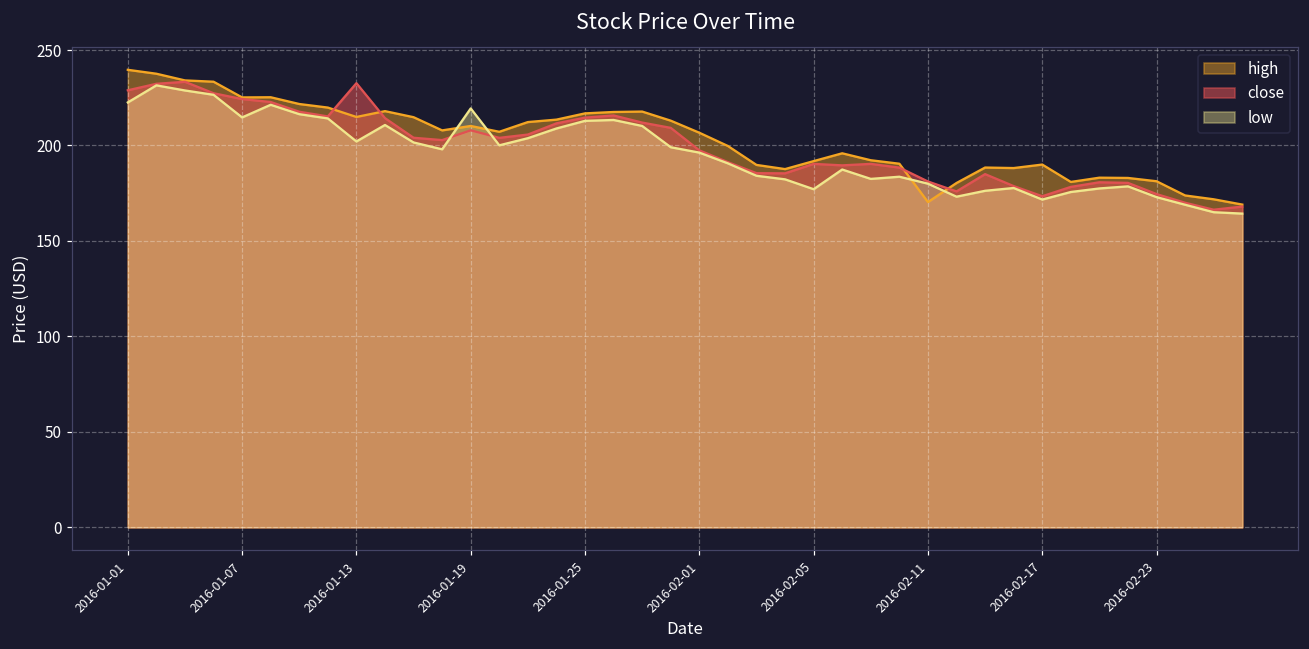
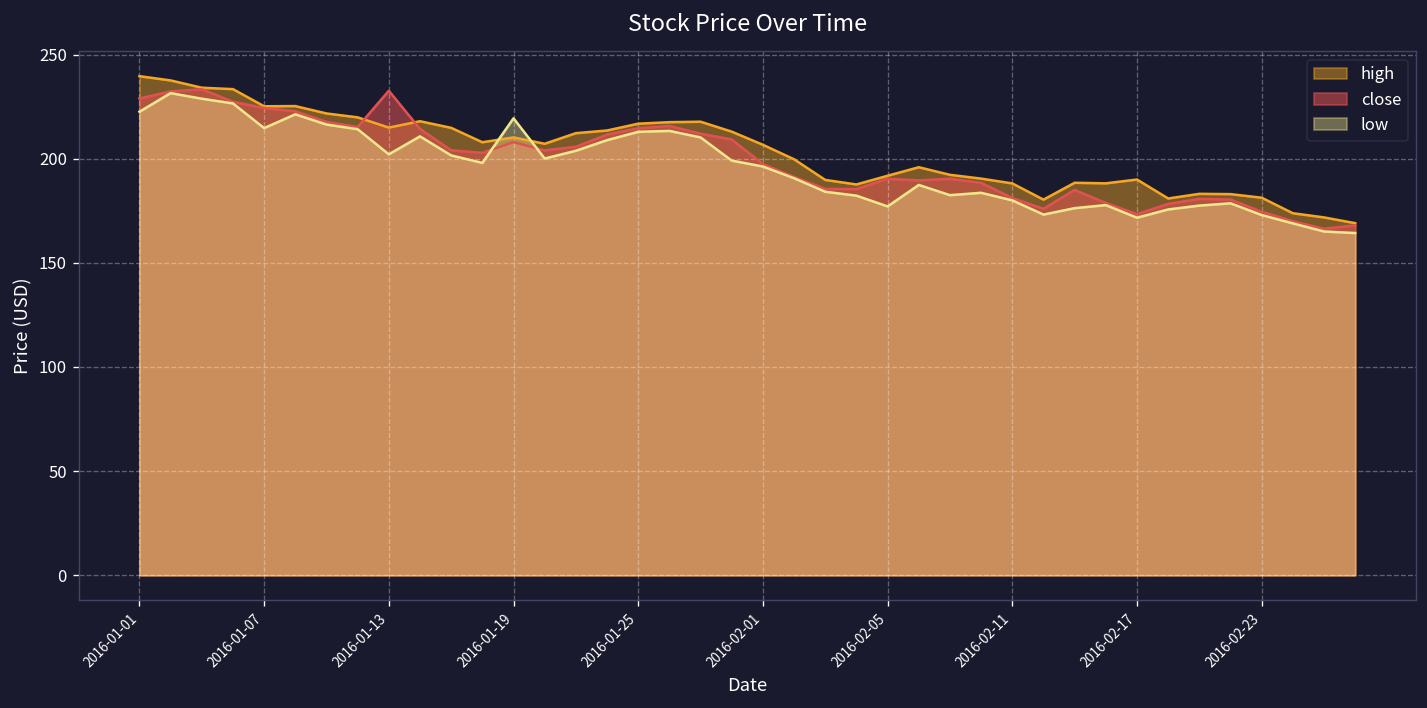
high, 2016-02-11: 170 -> 188
